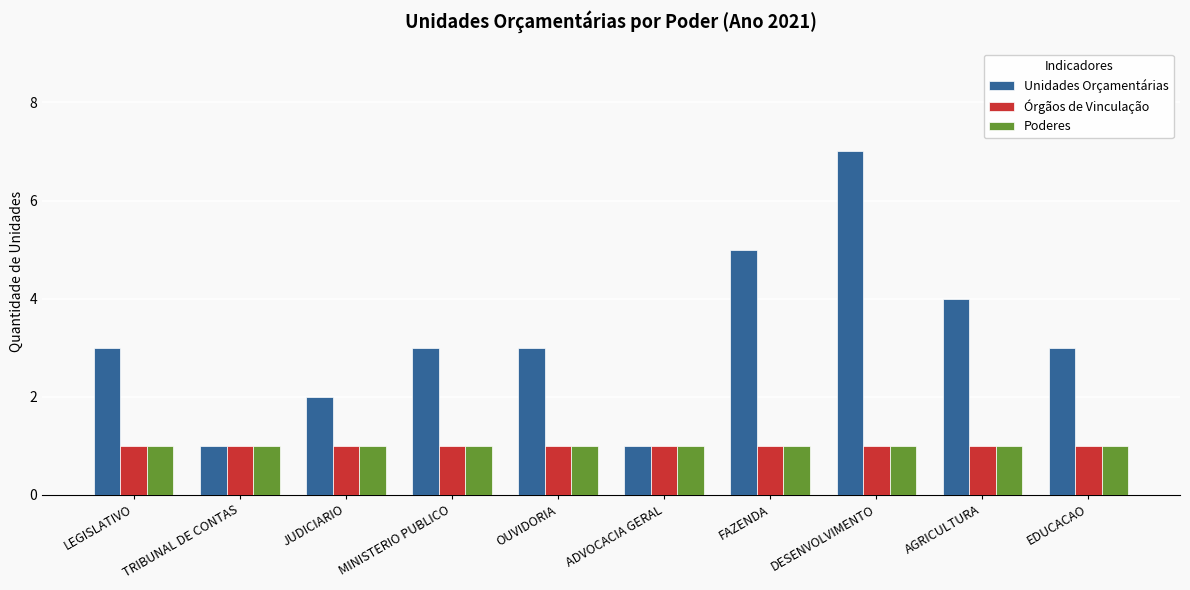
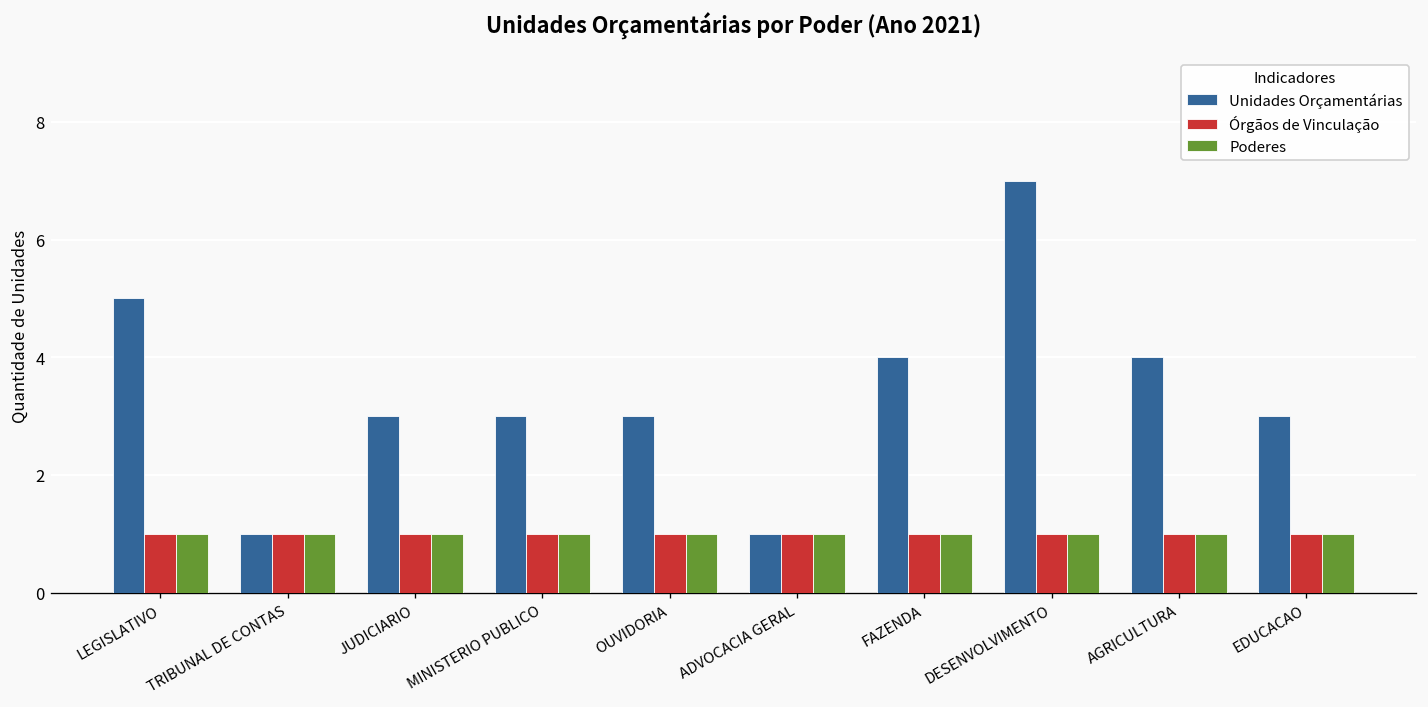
Unidades Orçamentárias, LEGISLATIVO: 3 -> 5
Unidades Orçamentárias, JUDICIARIO: 2 -> 3
Unidades Orçamentárias, FAZENDA: 5 -> 4
